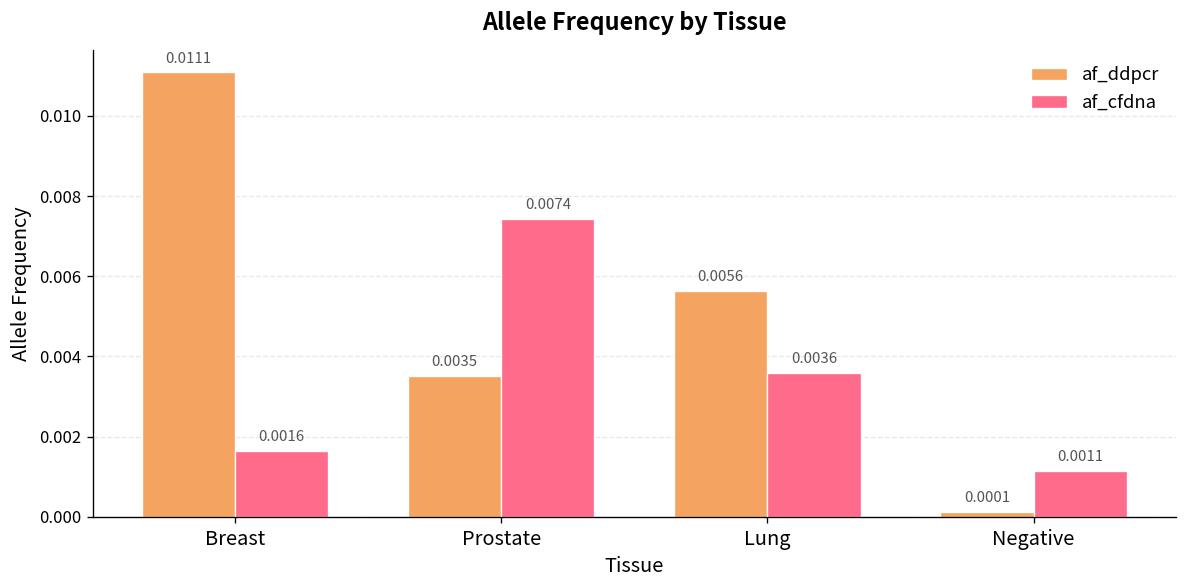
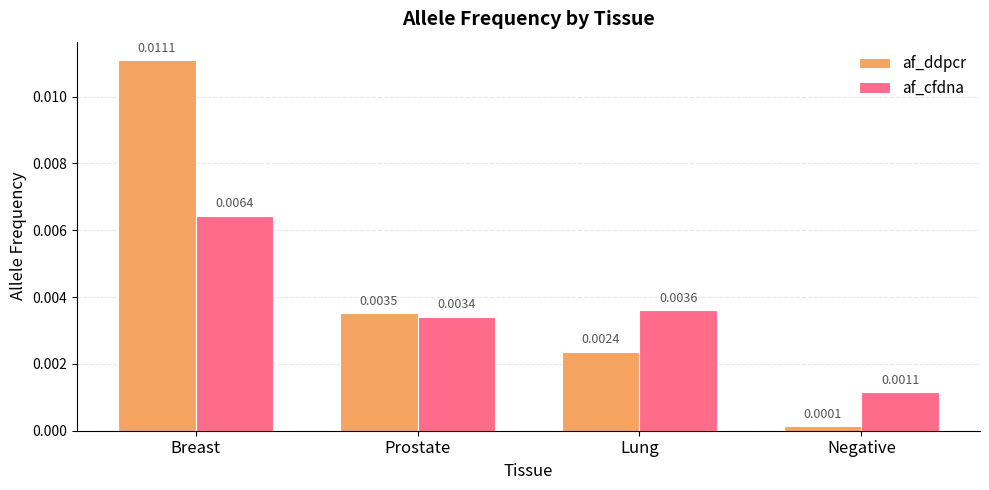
af_cfdna, Breast: 0.0016 -> 0.0064
af_cfdna, Prostate: 0.0074 -> 0.0034
af_ddpcr, Lung: 0.0056 -> 0.0024
